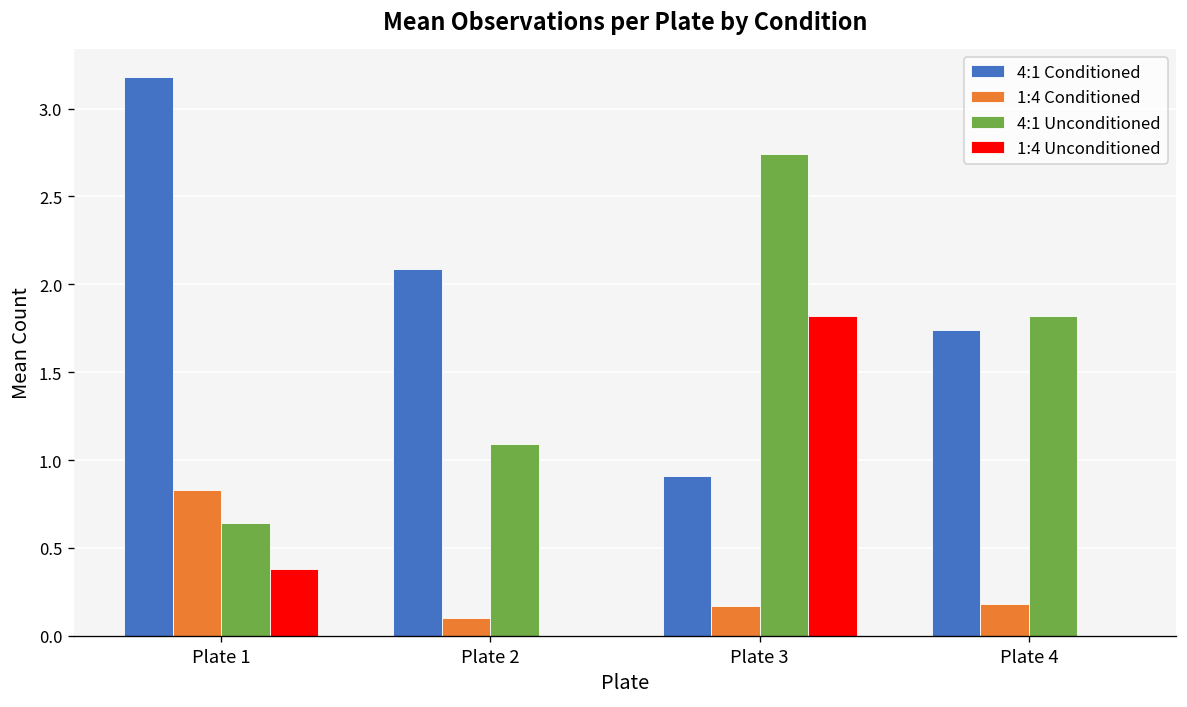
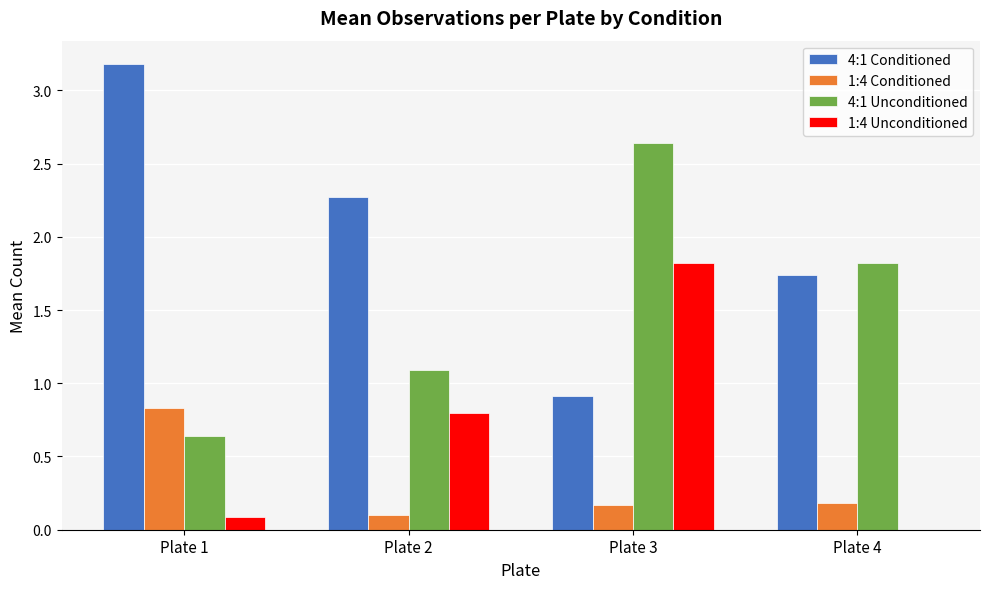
1:4 Unconditioned, Plate 1: 0.38 -> 0.09
4:1 Conditioned, Plate 2: 2.09 -> 2.27
1:4 Unconditioned, Plate 2: 0.0 -> 0.8
4:1 Unconditioned, Plate 3: 2.74 -> 2.64
